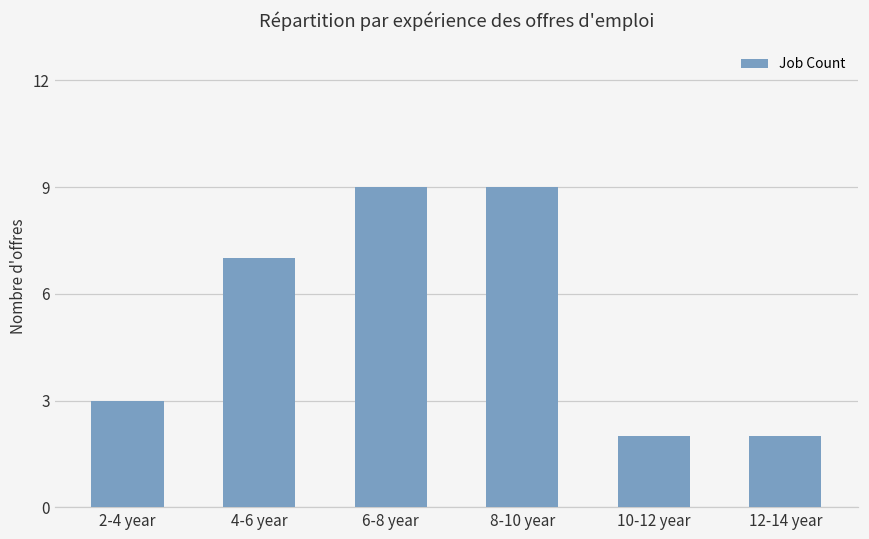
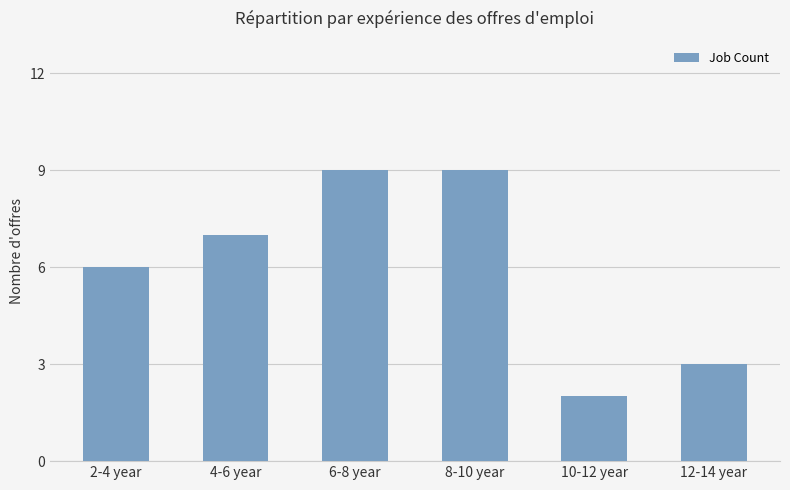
2-4 year: 3 -> 6
12-14 year: 2 -> 3
